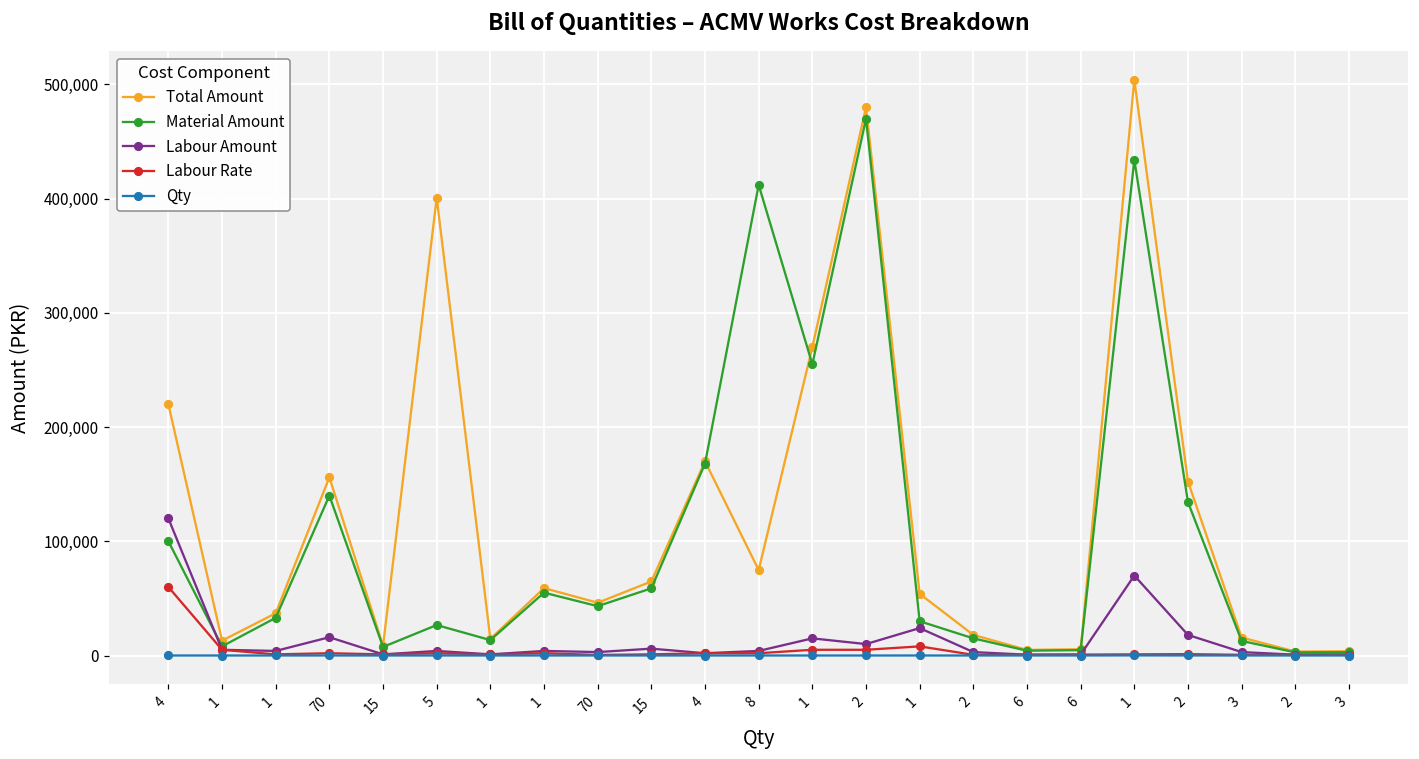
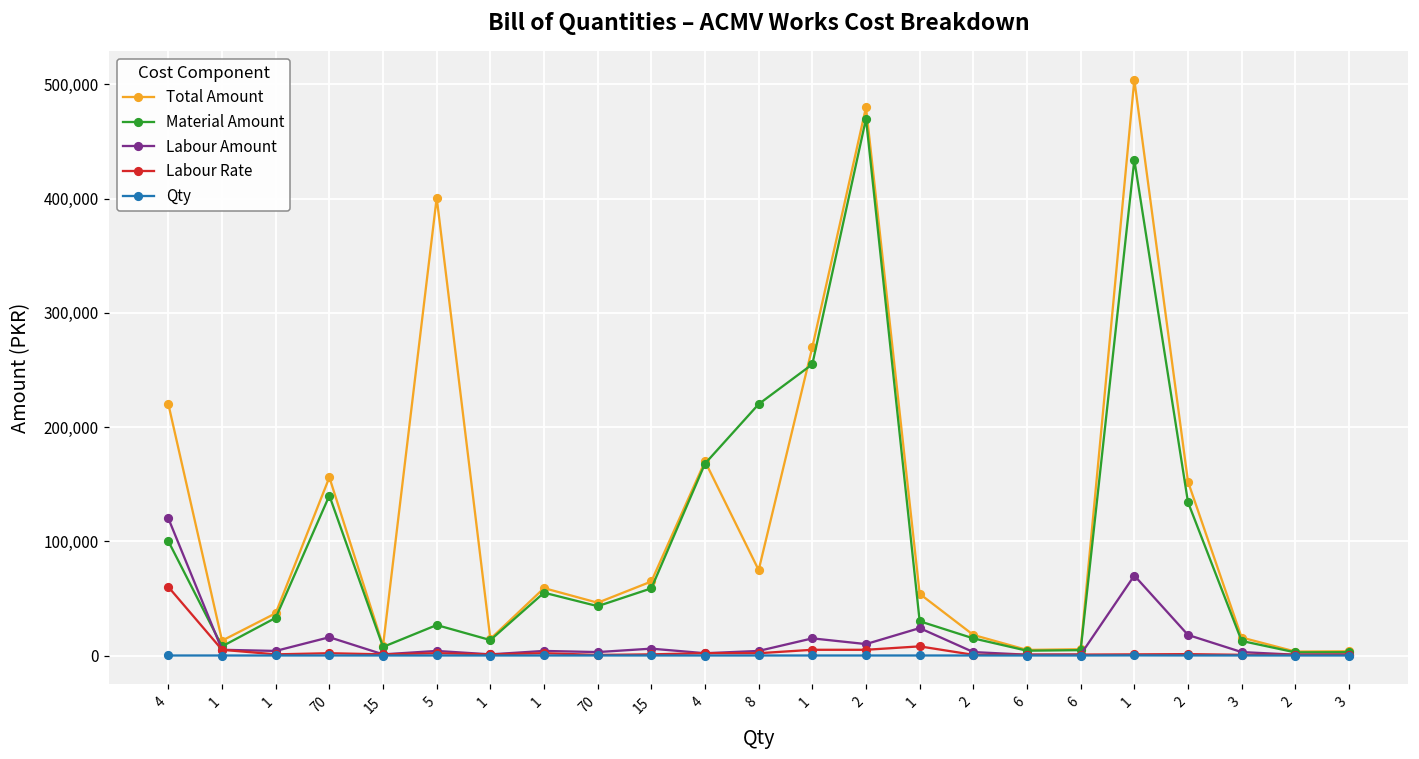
Material Amount, 8: 412,000 -> 220,000
